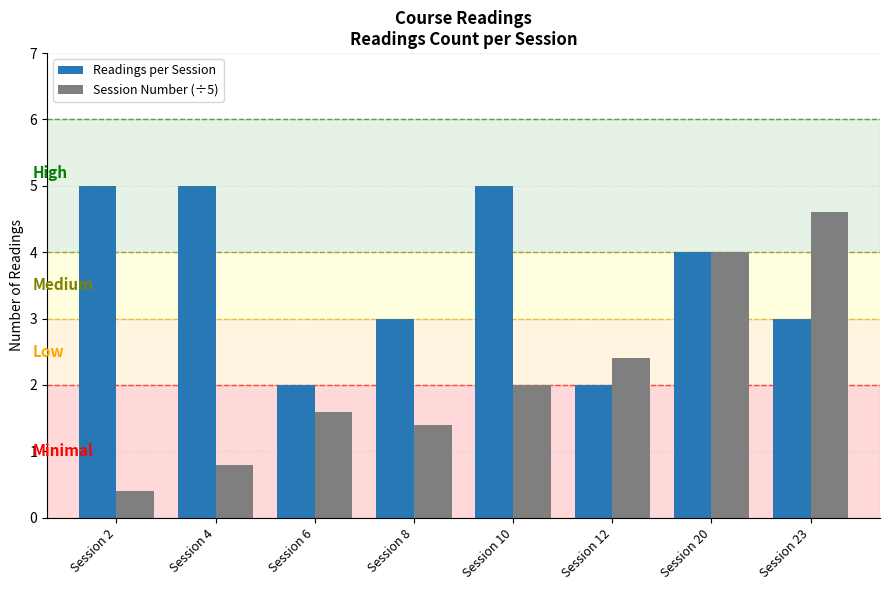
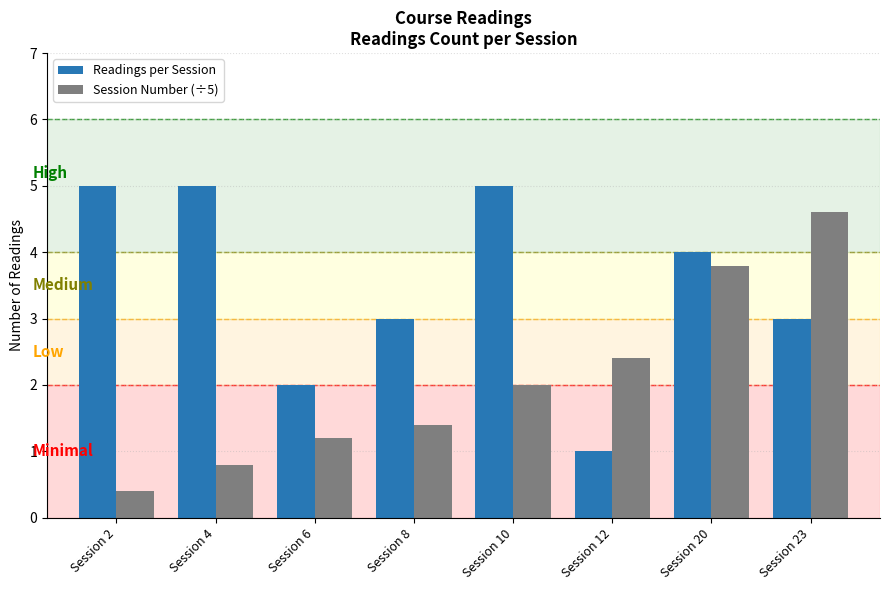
Session Number (÷5), Session 6: 1.6 -> 1.2
Readings per Session, Session 12: 2 -> 1
Session Number (÷5), Session 20: 4.0 -> 3.8
